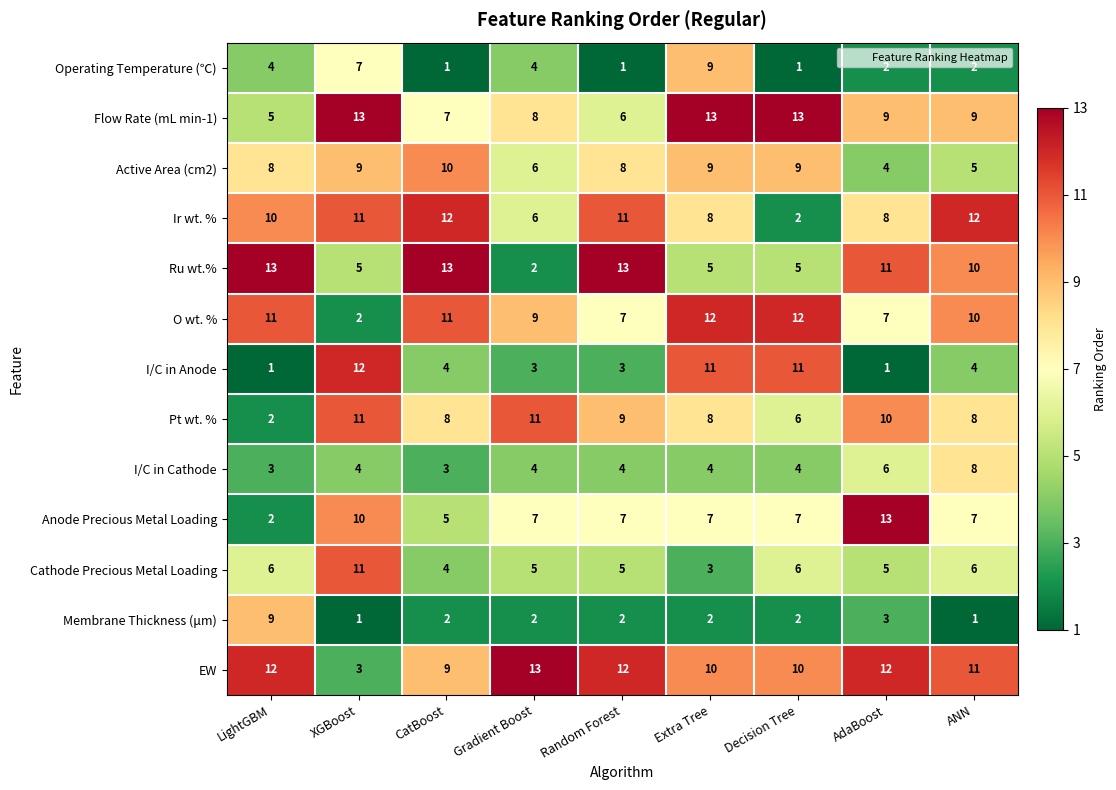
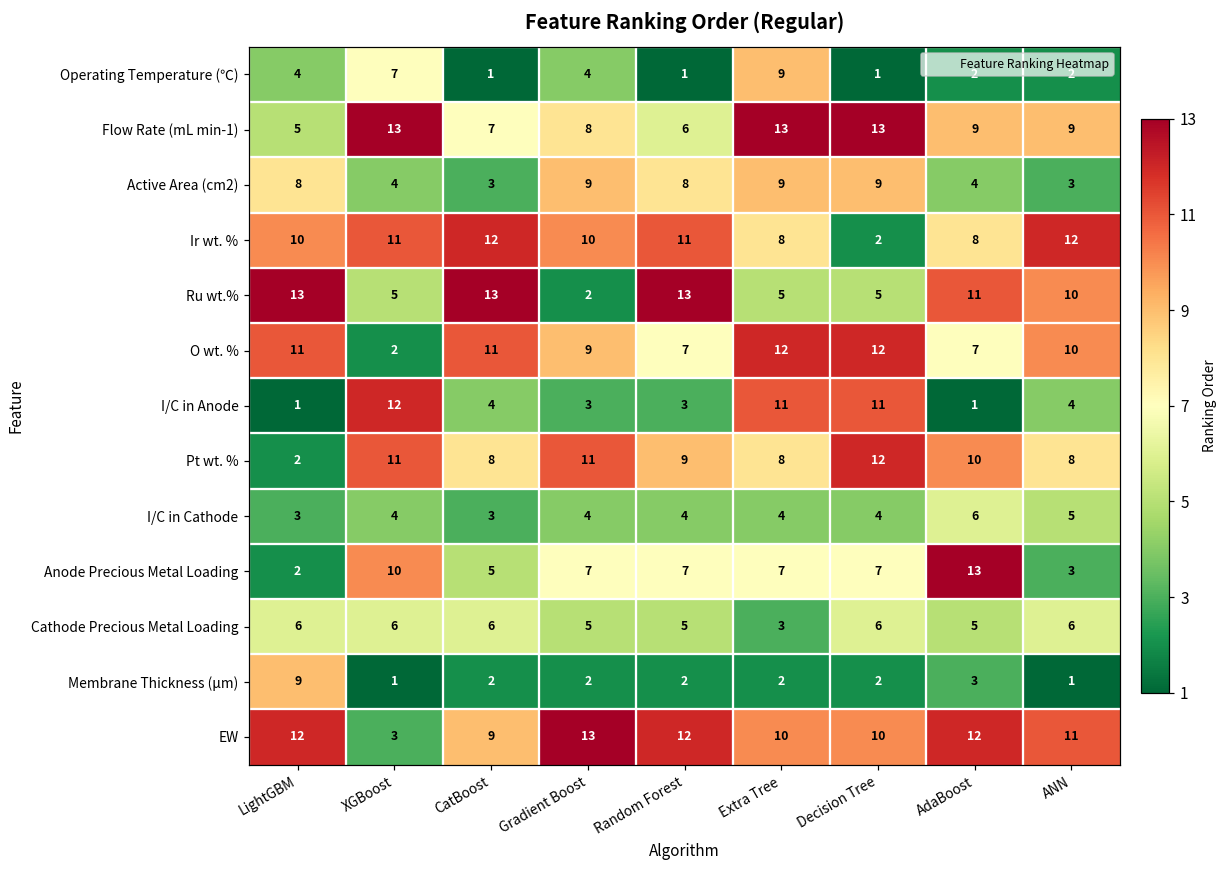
Active Area (cm2), XGBoost: 9 -> 4
Active Area (cm2), CatBoost: 10 -> 3
Active Area (cm2), Gradient Boost: 6 -> 9
Active Area (cm2), ANN: 5 -> 3
Ir wt. %, Gradient Boost: 6 -> 10
Pt wt. %, Decision Tree: 6 -> 12
I/C in Cathode, ANN: 8 -> 5
Anode Precious Metal Loading, ANN: 7 -> 3
Cathode Precious Metal Loading, XGBoost: 11 -> 6
Cathode Precious Metal Loading, CatBoost: 4 -> 6
